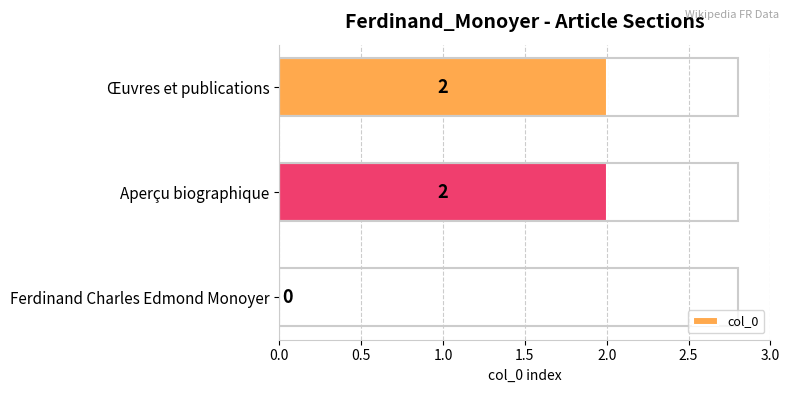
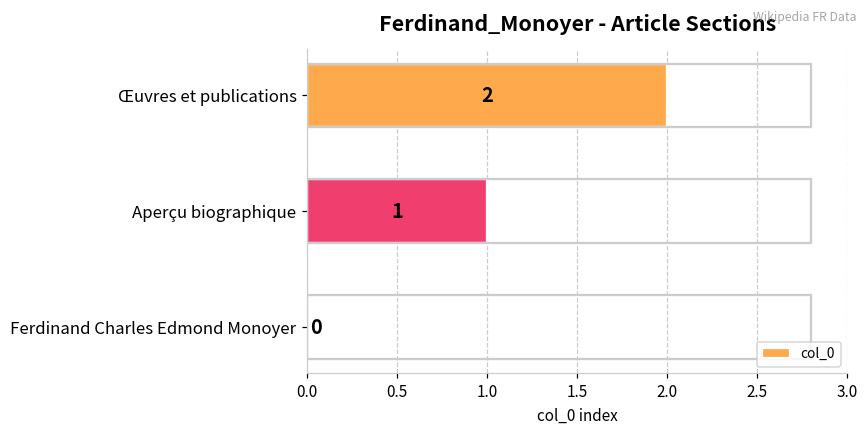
Aperçu biographique: 2 -> 1
